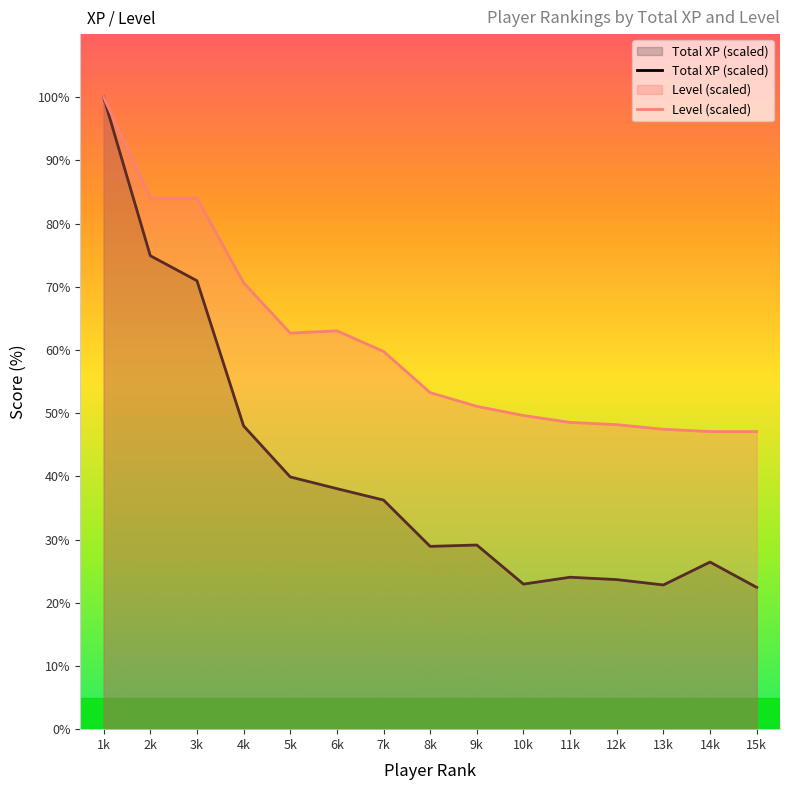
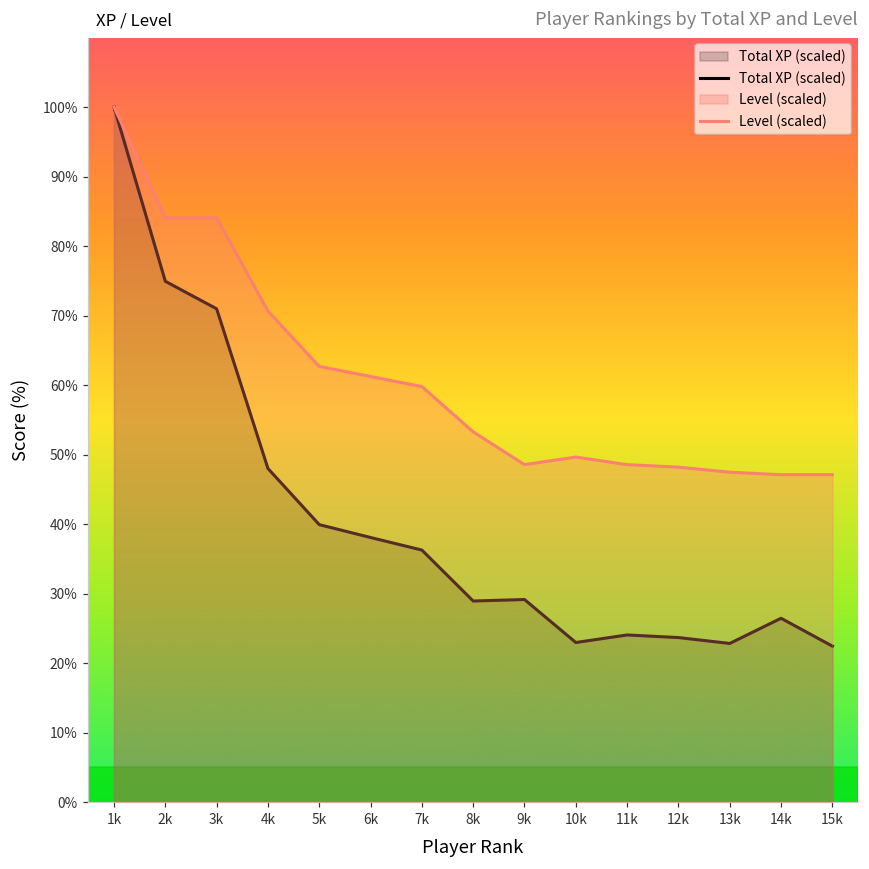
Level (scaled), 6k: 63% -> 61%
Level (scaled), 9k: 51% -> 49%
